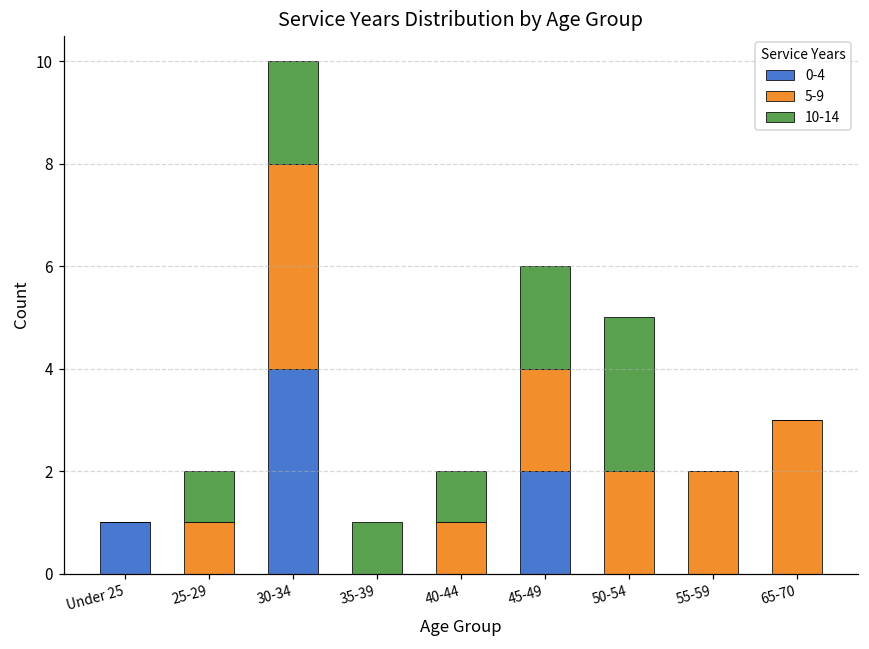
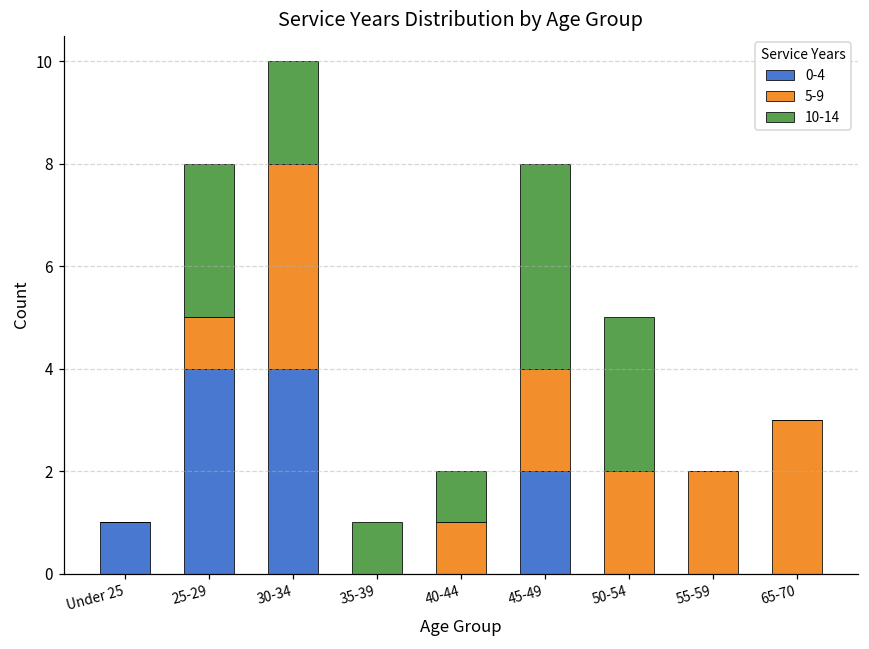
0-4, 25-29: 0 -> 4
10-14, 25-29: 1 -> 3
10-14, 45-49: 2 -> 4
